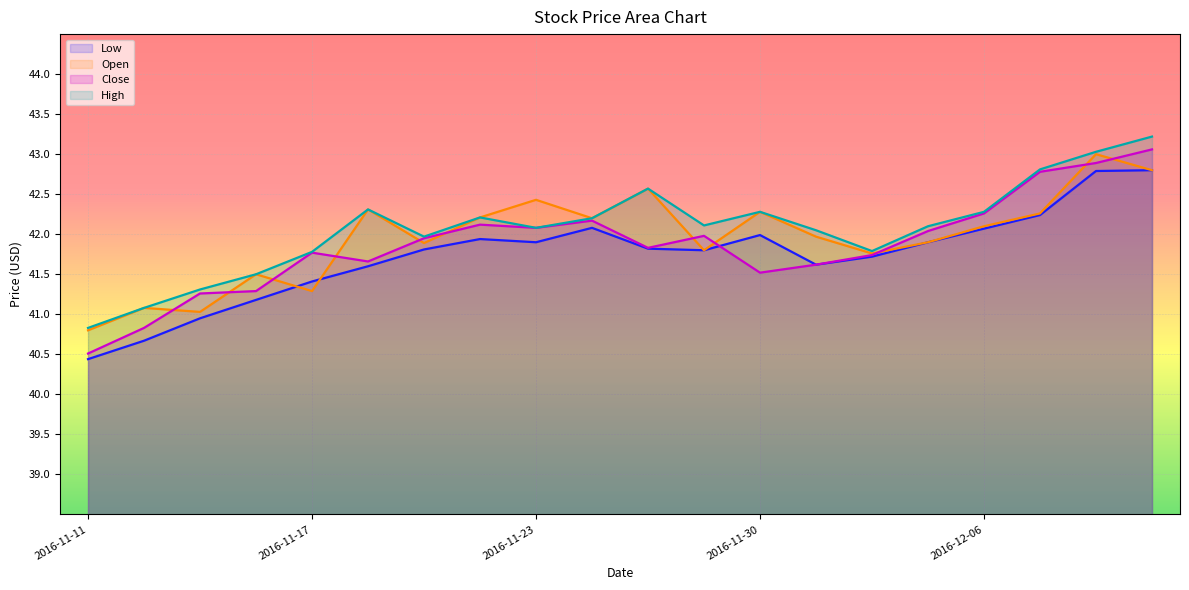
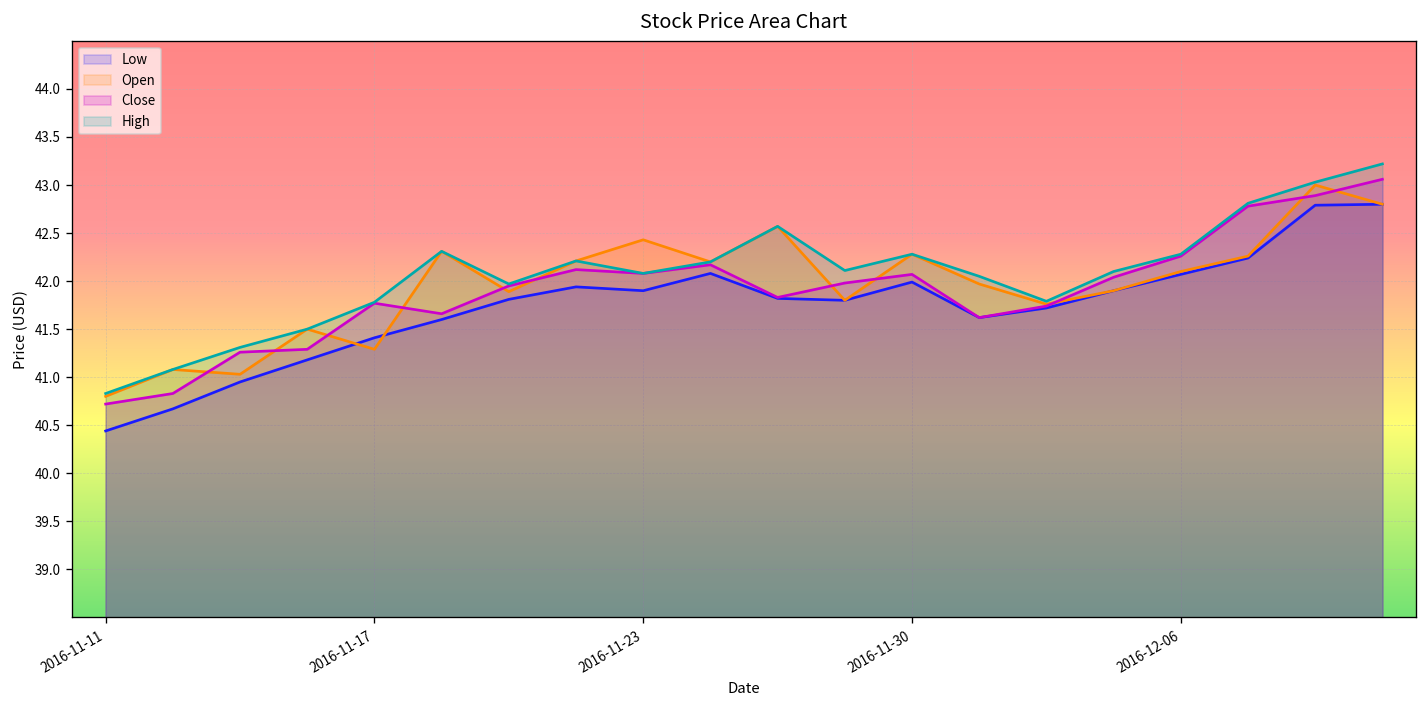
Close, 2016-11-11: 40.5 -> 40.7
Close, 2016-11-30: 41.5 -> 42.1
